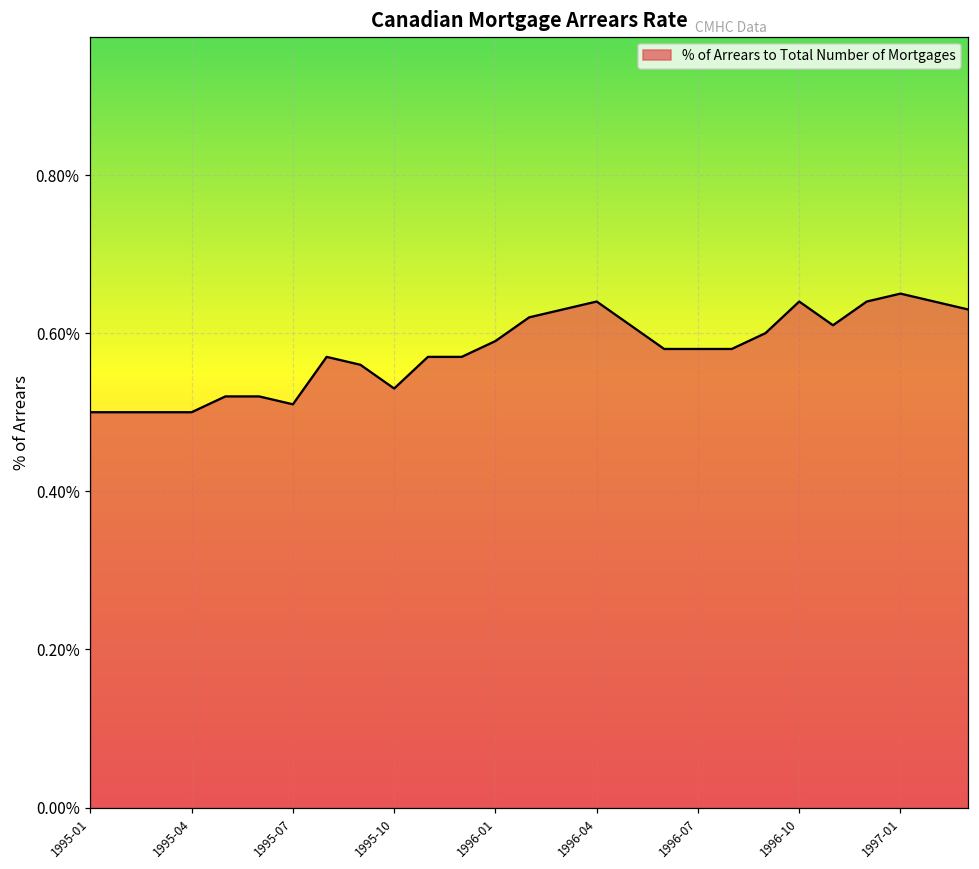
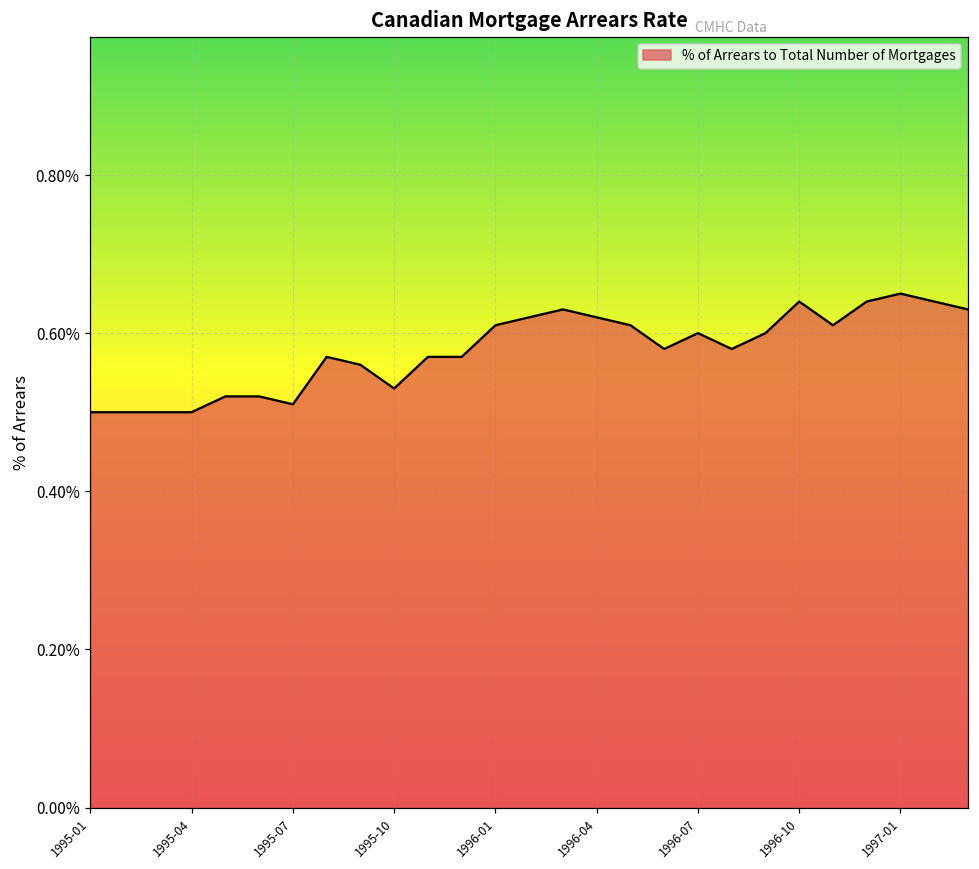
1996-01: 0.59% -> 0.61%
1996-04: 0.64% -> 0.62%
1996-07: 0.58% -> 0.60%
